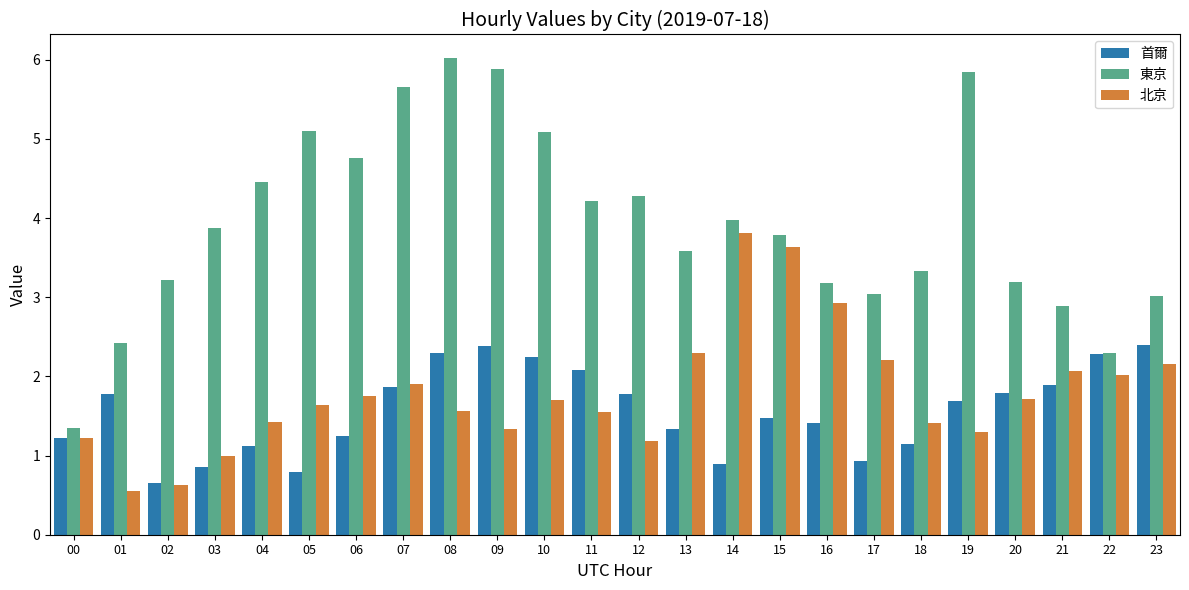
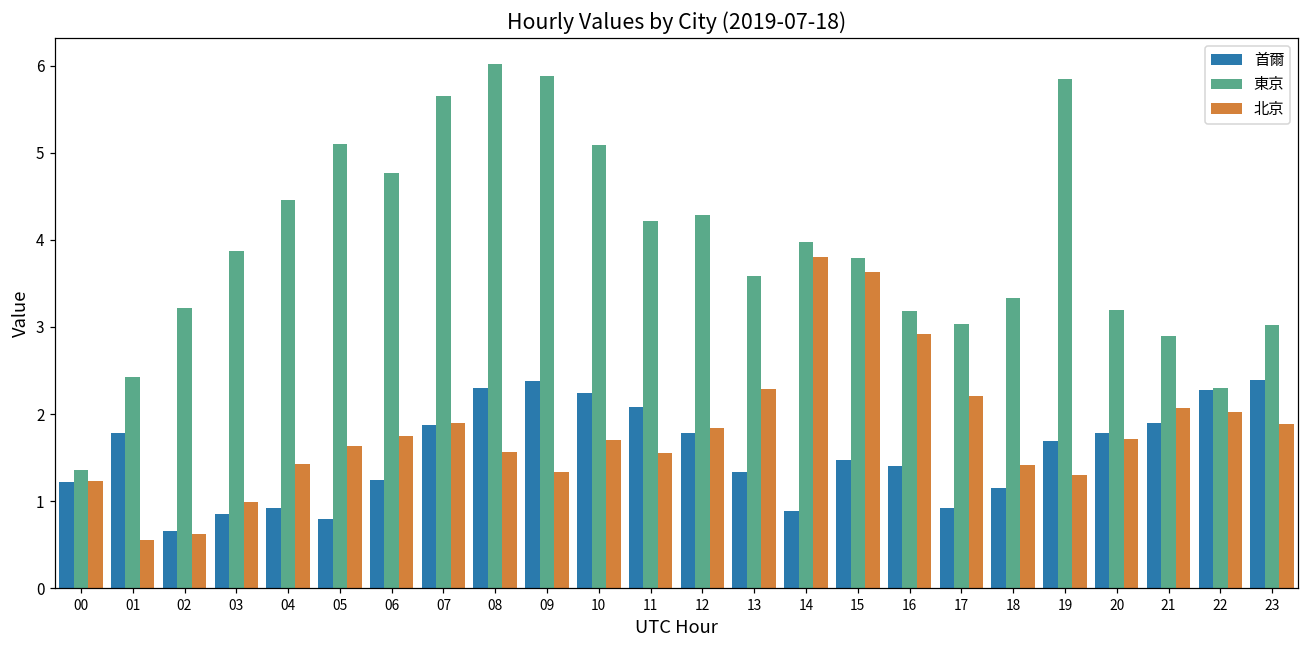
首爾, 04: 1.1 -> 0.9
北京, 12: 1.2 -> 1.8
北京, 23: 2.2 -> 1.9
